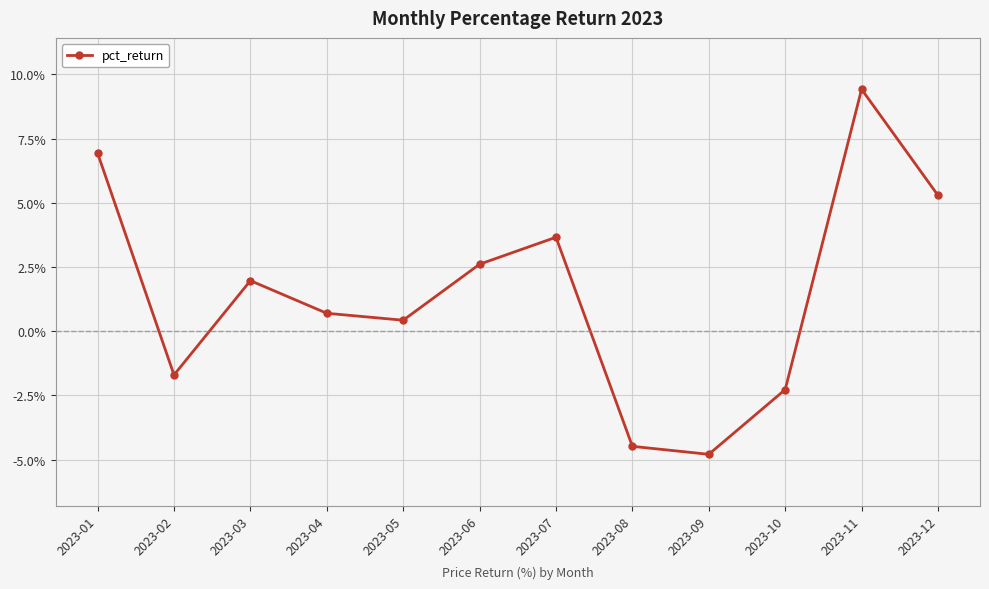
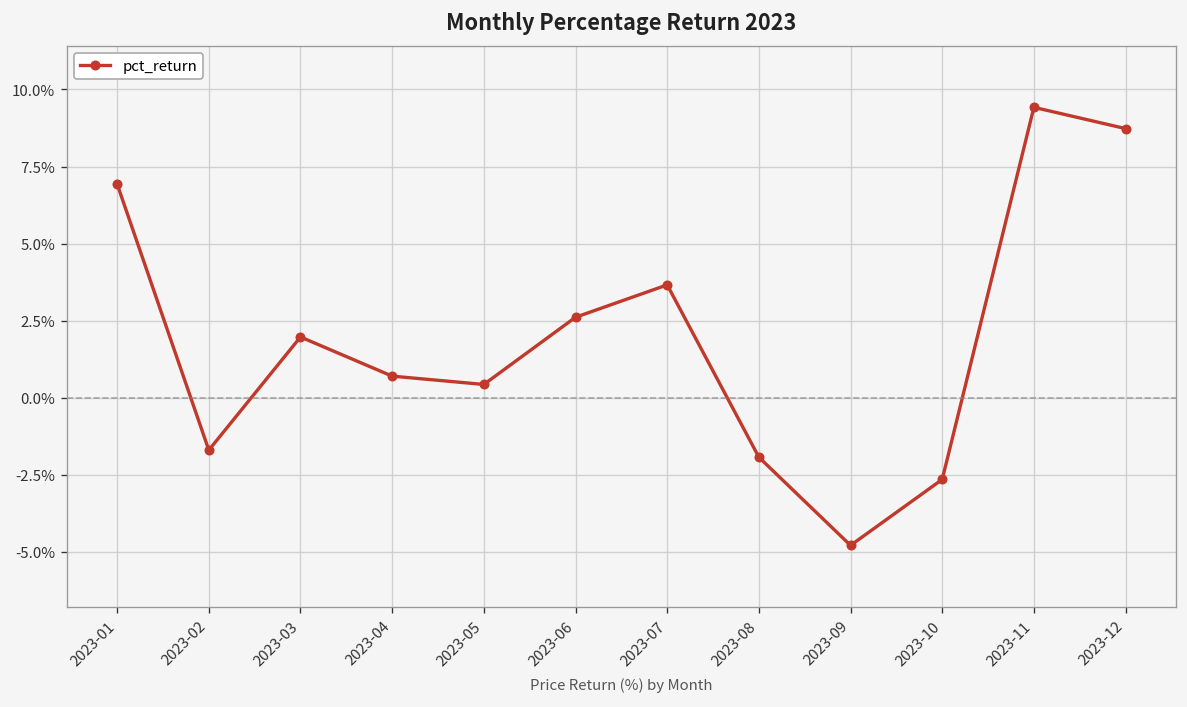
2023-08: -4.5% -> -1.9%
2023-10: -2.3% -> -2.7%
2023-12: 5.3% -> 8.7%
